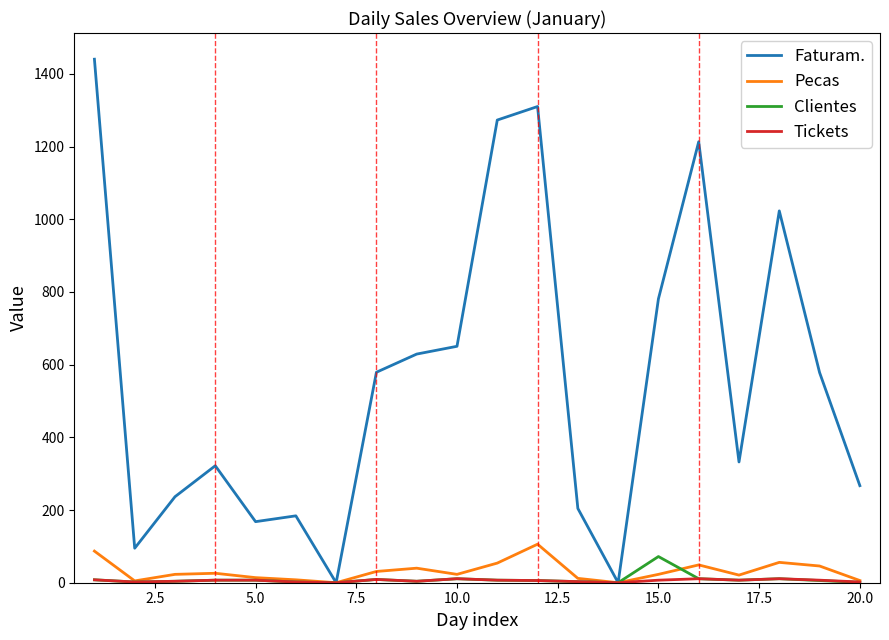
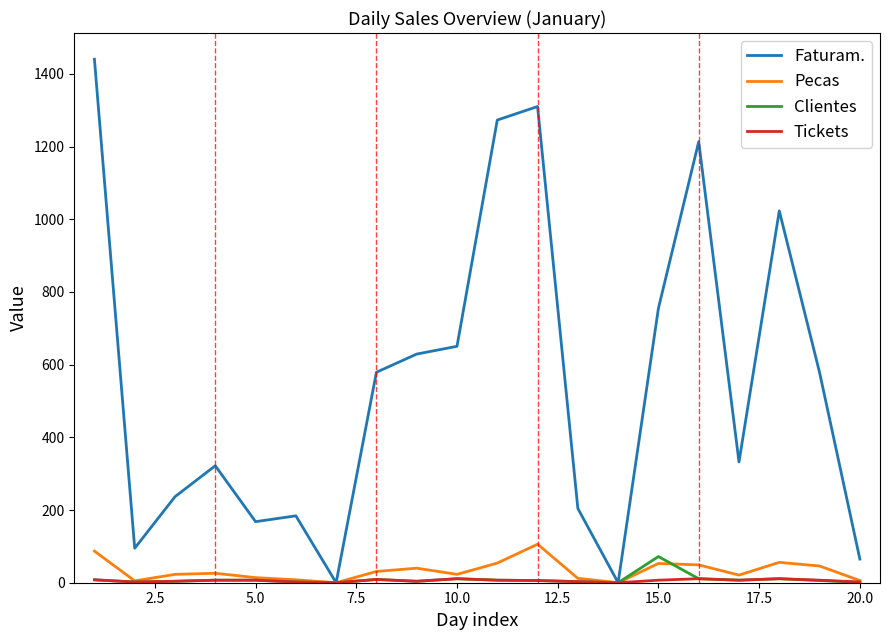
Faturam., 15.0: 780 -> 760
Pecas, 15.0: 20 -> 50
Faturam., 20.0: 270 -> 70
